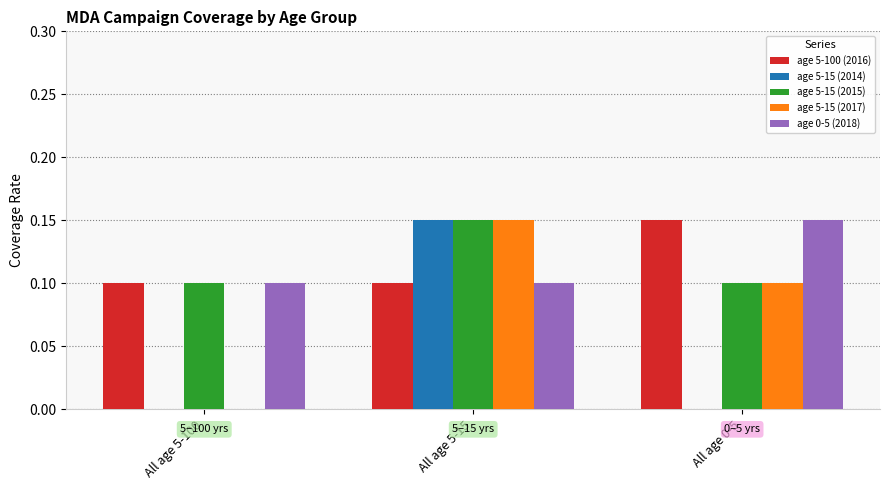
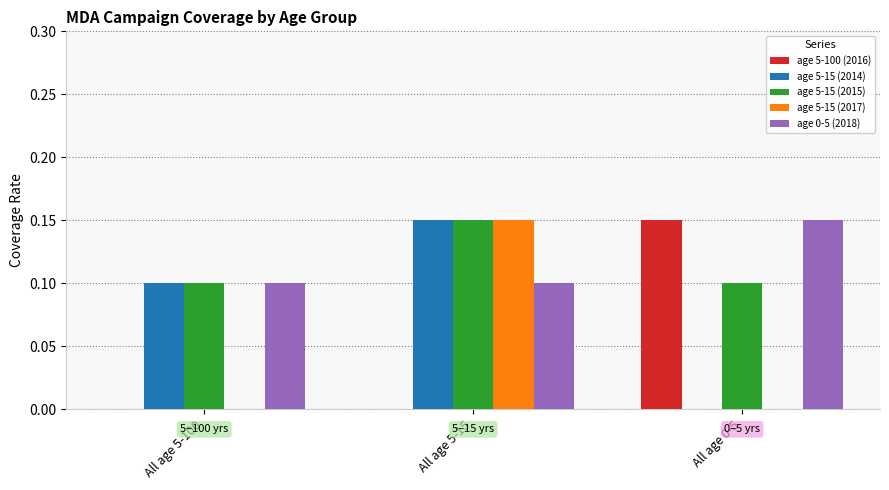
age 5-100 (2016), All age 5-100: 0.1 -> 0.0
age 5-15 (2014), All age 5-100: 0.0 -> 0.1
age 5-100 (2016), All age 5-15: 0.1 -> 0.0
age 5-15 (2017), All age 0-5: 0.1 -> 0.0
